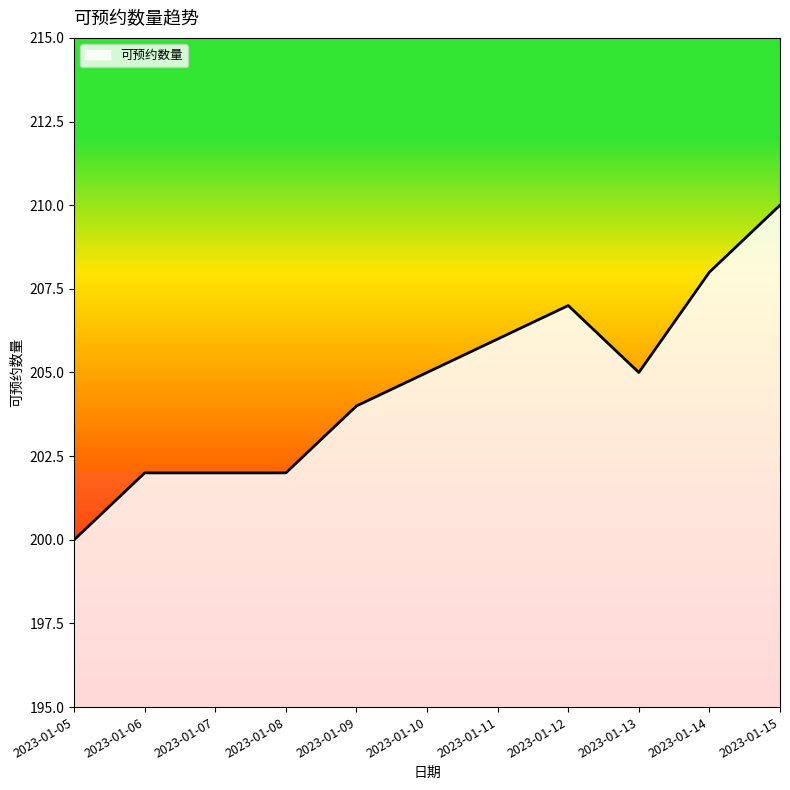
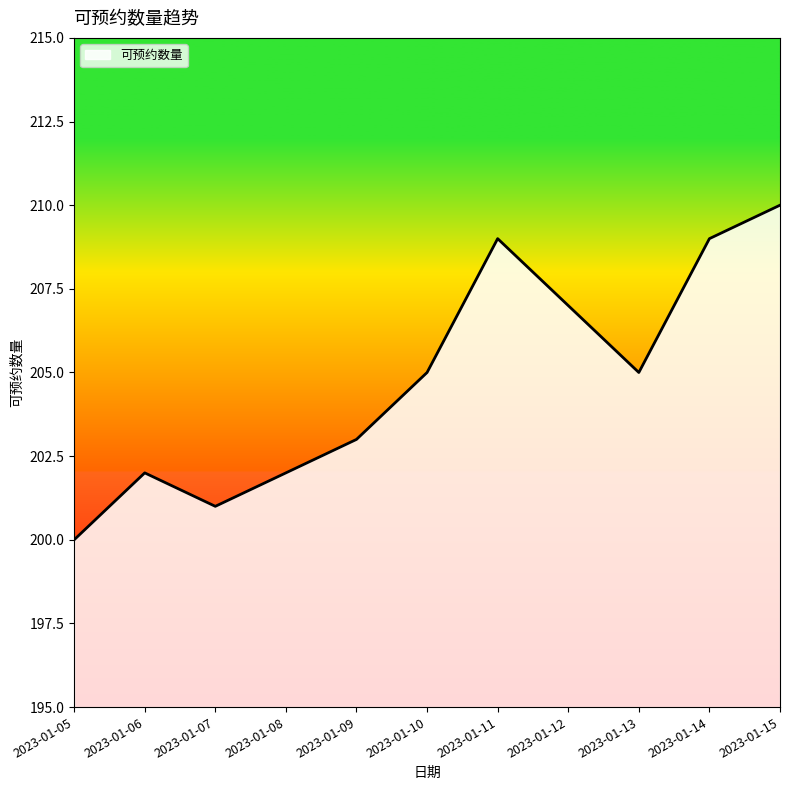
2023-01-07: 202 -> 201
2023-01-09: 204 -> 203
2023-01-11: 206 -> 209
2023-01-14: 208 -> 209
